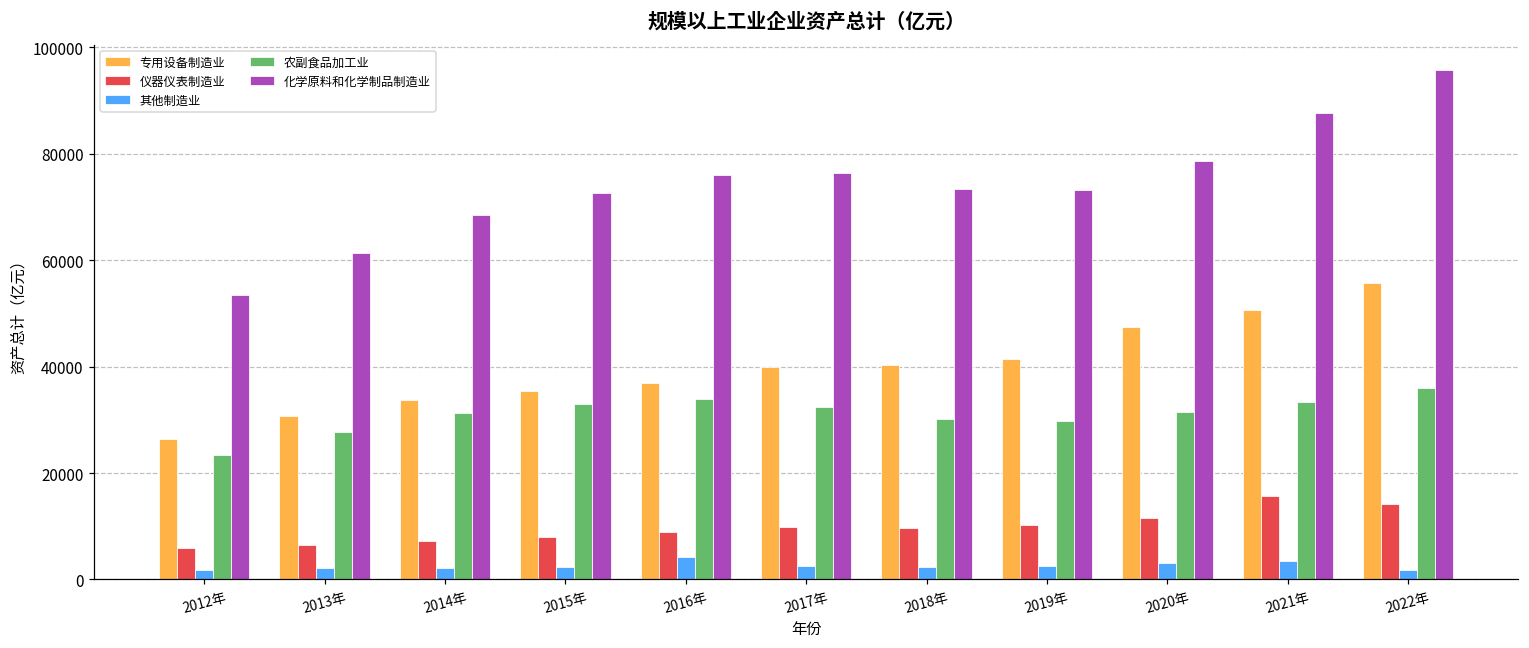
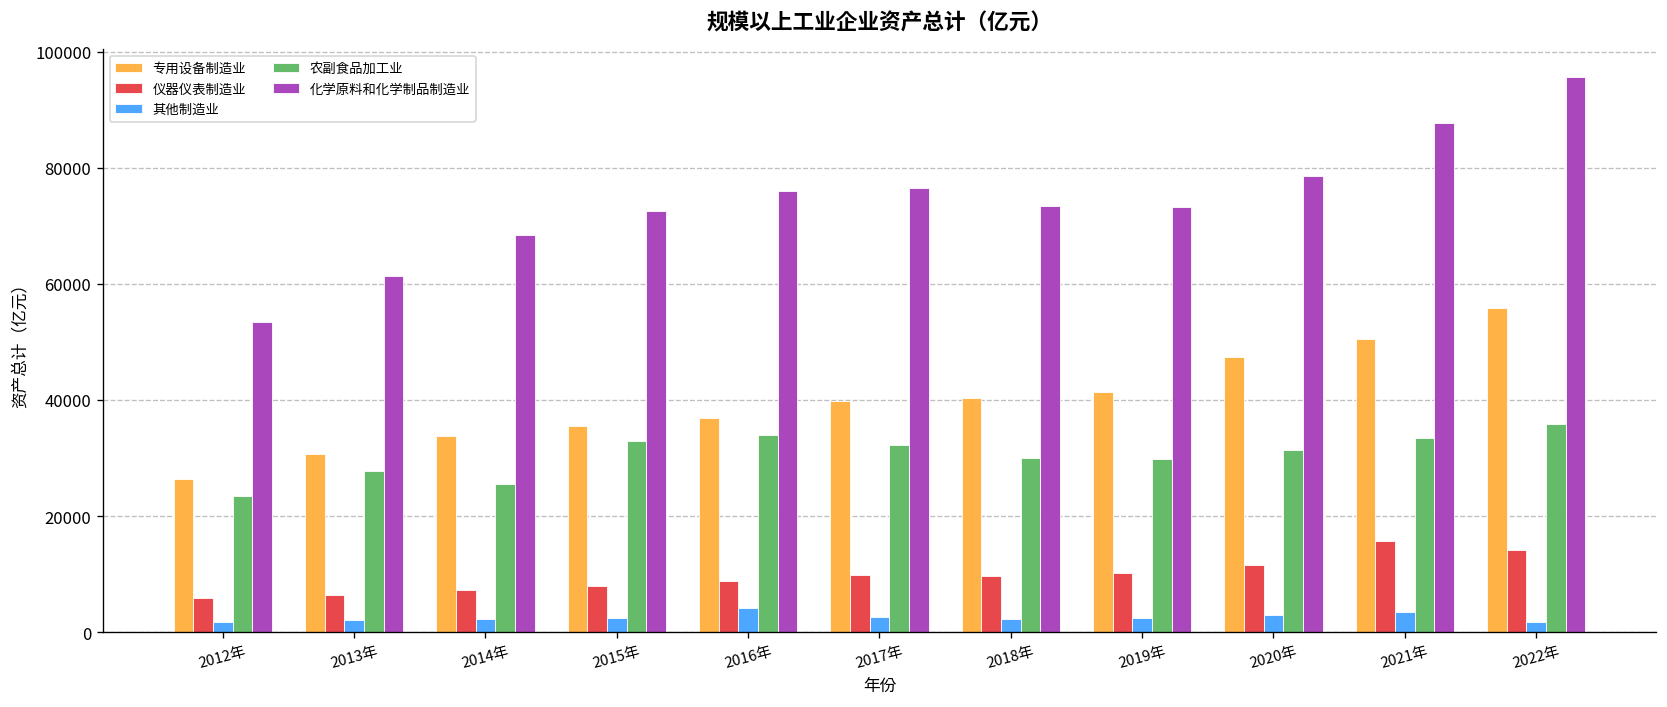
农副食品加工业, 2014年: 31000 -> 26000
